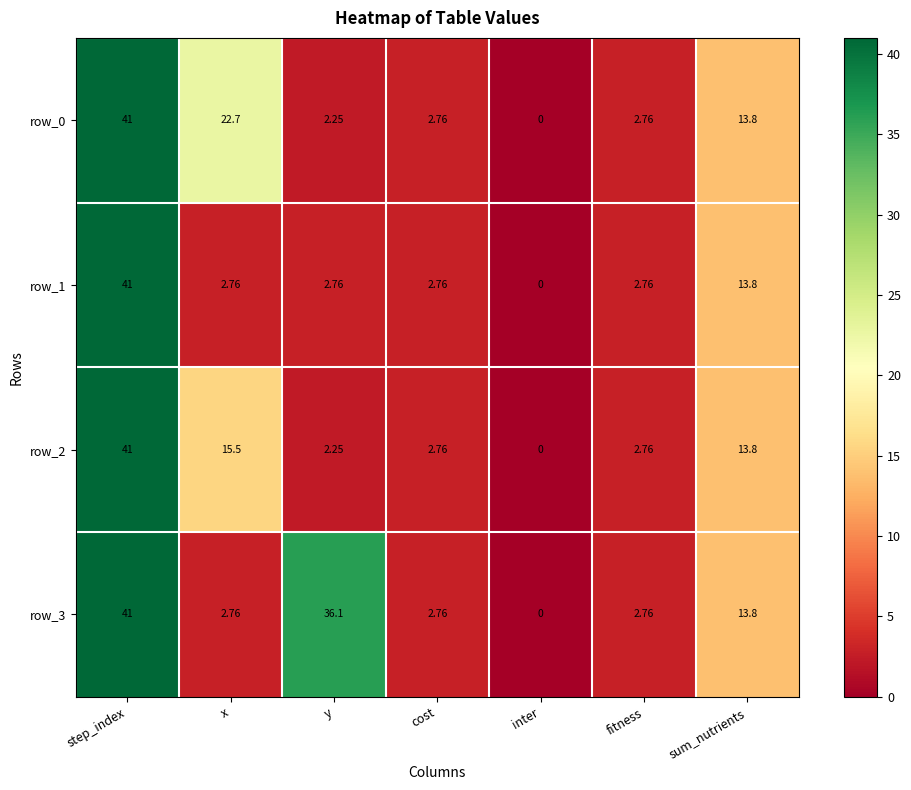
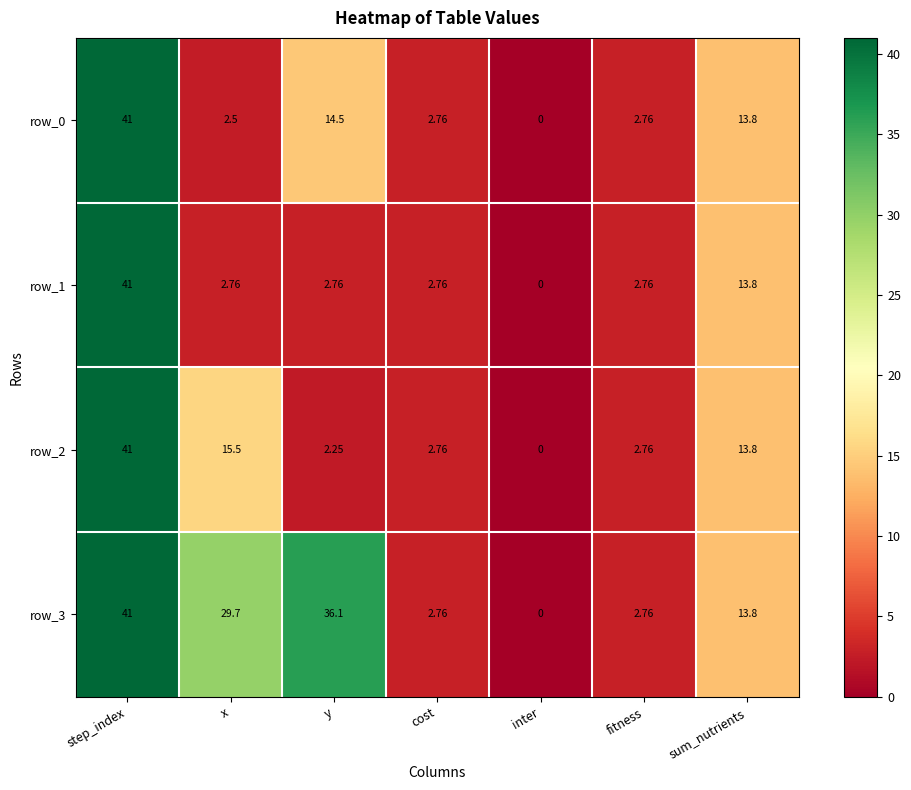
row_0, x: 22.7 -> 2.5
row_0, y: 2.25 -> 14.5
row_3, x: 2.76 -> 29.7
